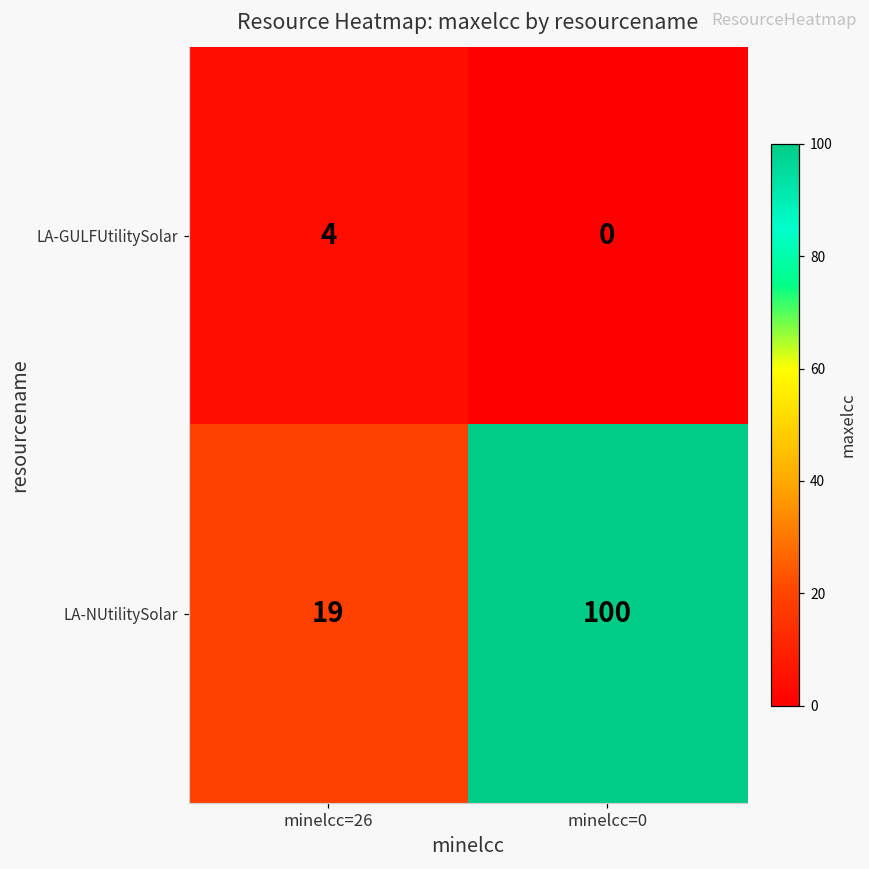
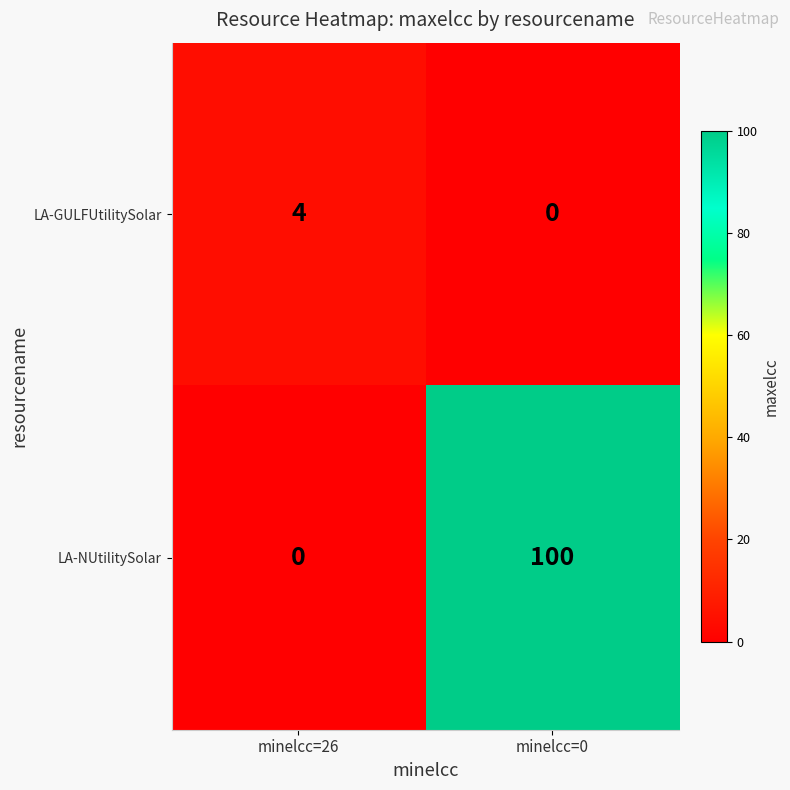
LA-NUtilitySolar, minelcc=26: 19 -> 0
